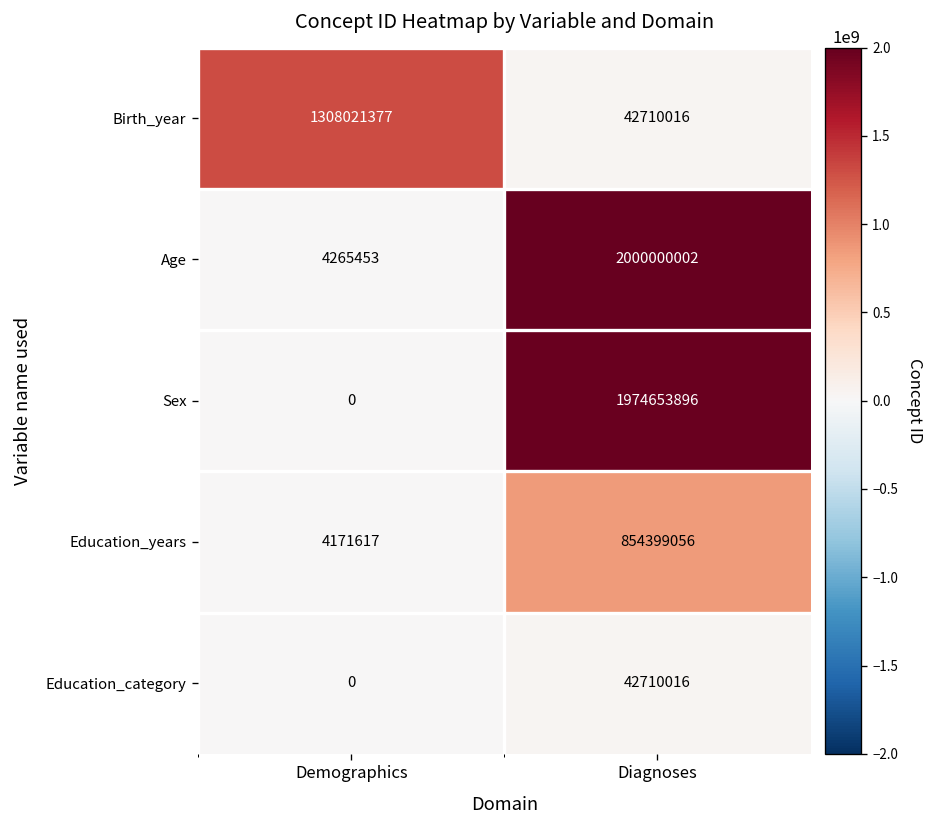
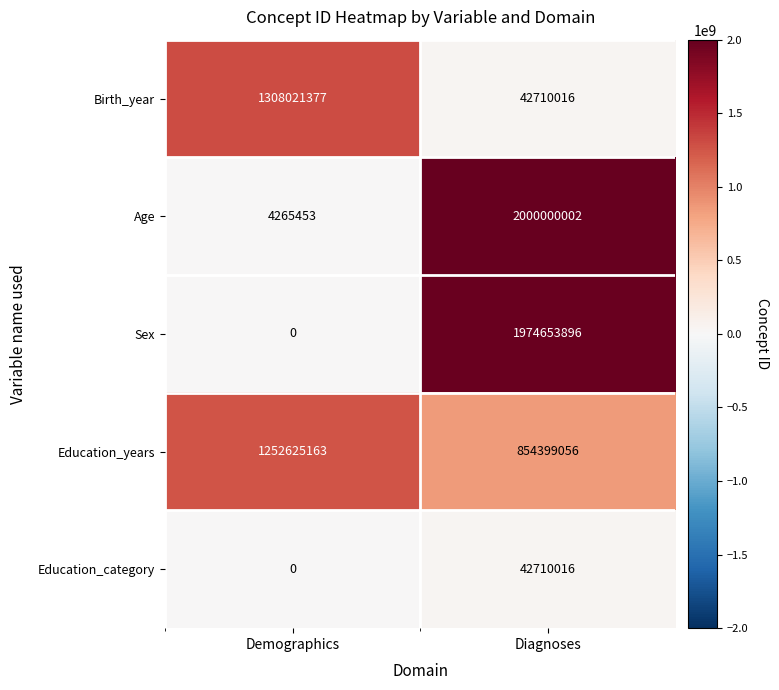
Education_years, Demographics: 4171617 -> 1252625163
